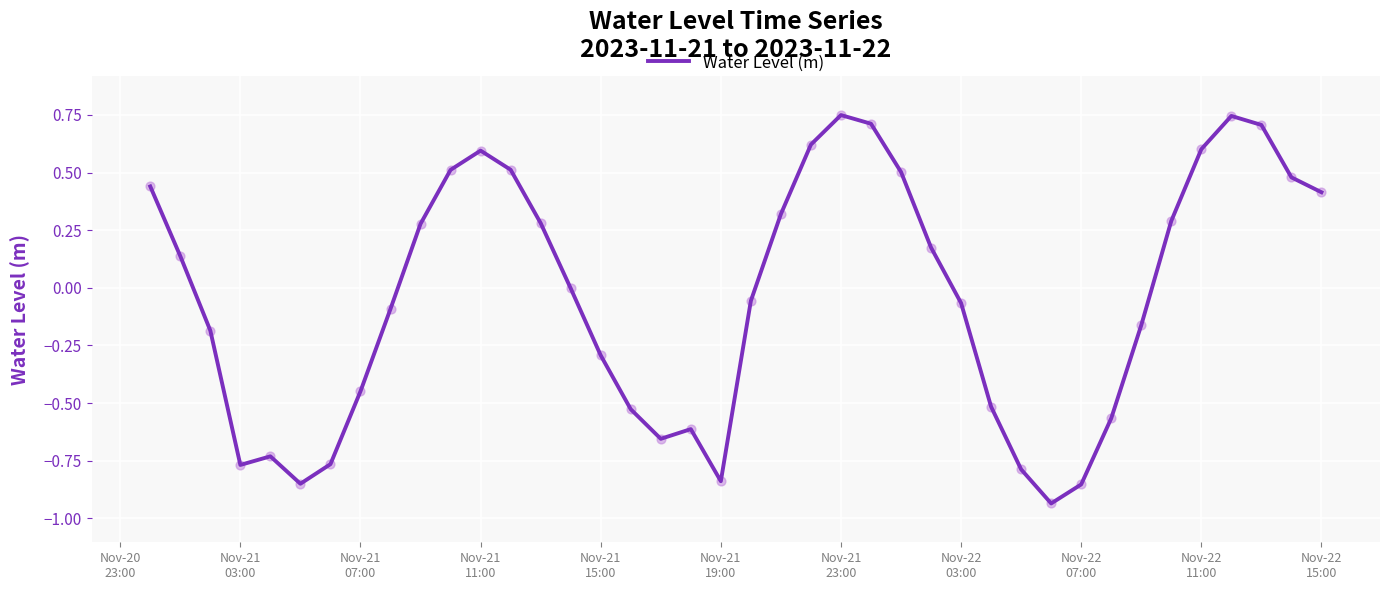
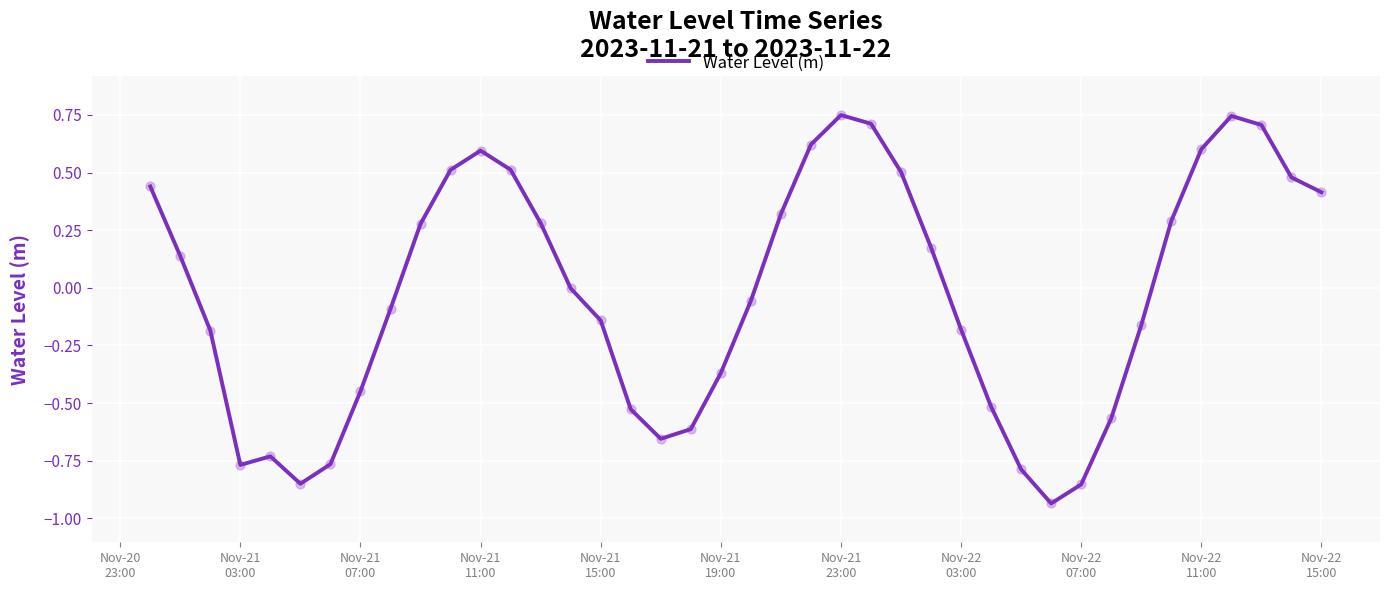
Nov-21 15:00: -0.29 -> -0.14
Nov-21 19:00: -0.84 -> -0.37
Nov-22 03:00: -0.07 -> -0.18
